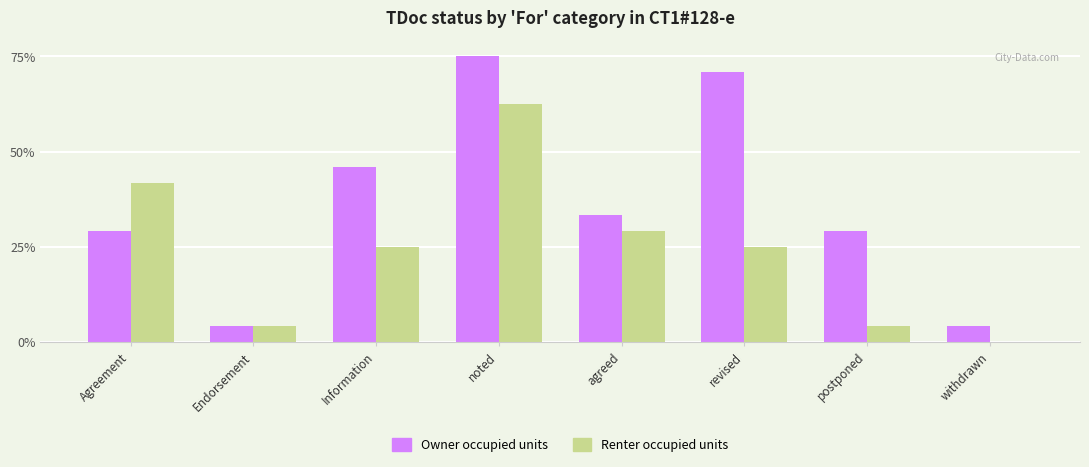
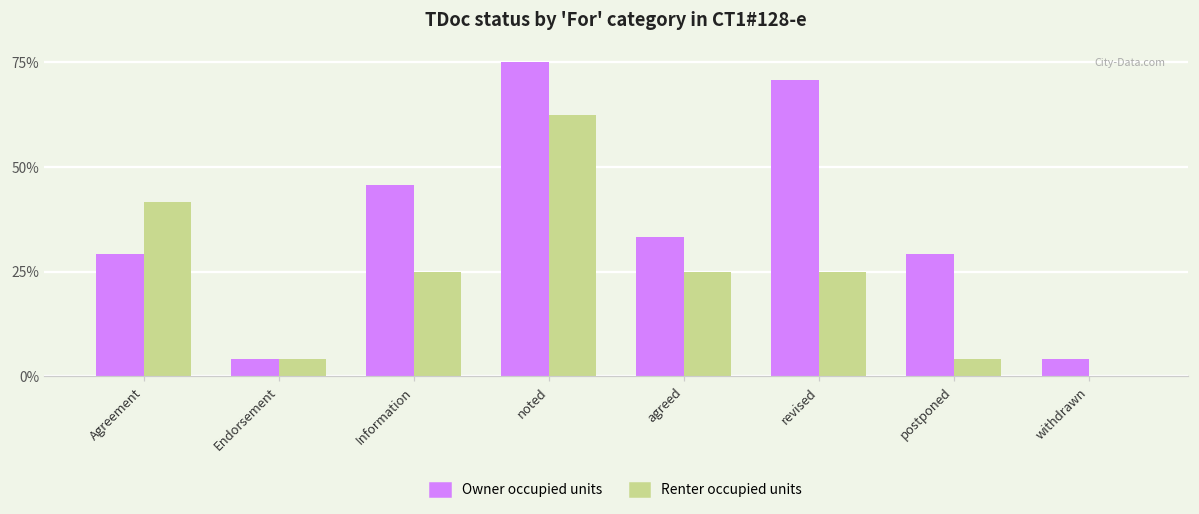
Renter occupied units, agreed: 29% -> 25%
